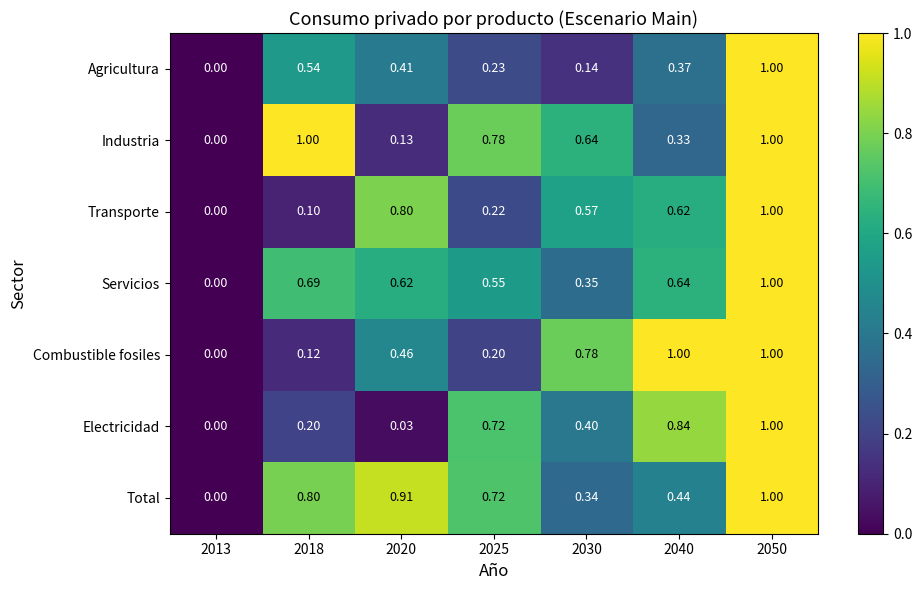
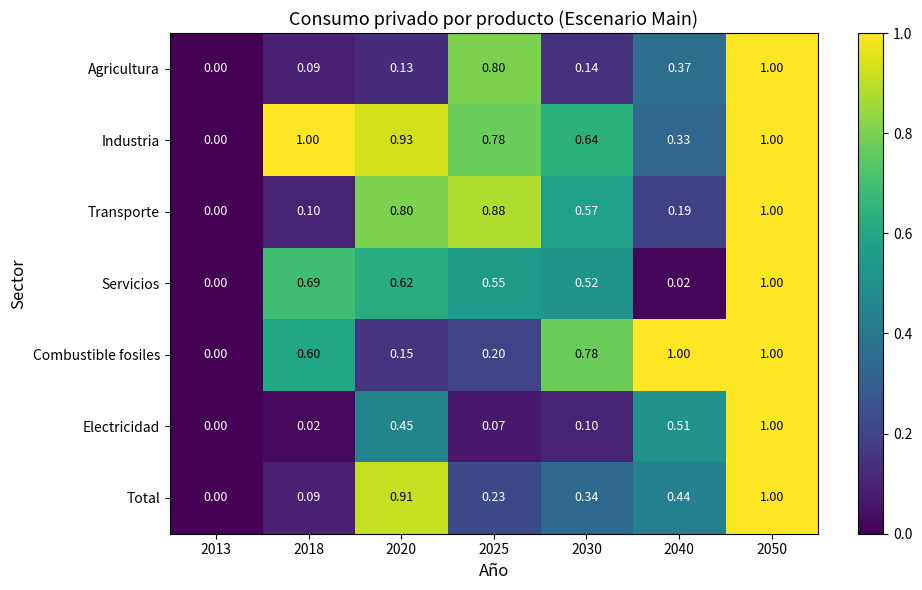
Agricultura, 2018: 0.54 -> 0.09
Agricultura, 2020: 0.41 -> 0.13
Agricultura, 2025: 0.23 -> 0.80
Industria, 2020: 0.13 -> 0.93
Transporte, 2025: 0.22 -> 0.88
Transporte, 2040: 0.62 -> 0.19
Servicios, 2030: 0.35 -> 0.52
Servicios, 2040: 0.64 -> 0.02
Combustible fosiles, 2018: 0.12 -> 0.60
Combustible fosiles, 2020: 0.46 -> 0.15
Electricidad, 2018: 0.20 -> 0.02
Electricidad, 2020: 0.03 -> 0.45
Electricidad, 2025: 0.72 -> 0.07
Electricidad, 2030: 0.40 -> 0.10
Electricidad, 2040: 0.84 -> 0.51
Total, 2018: 0.80 -> 0.09
Total, 2025: 0.72 -> 0.23
